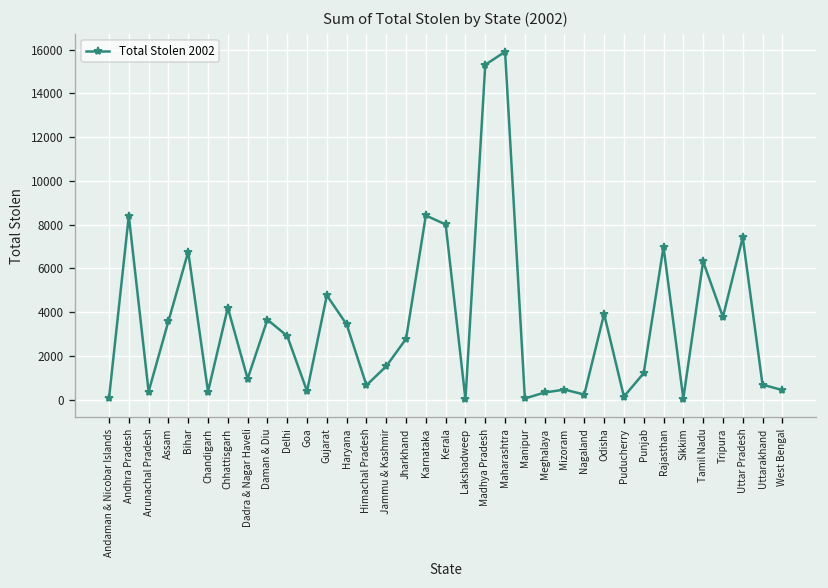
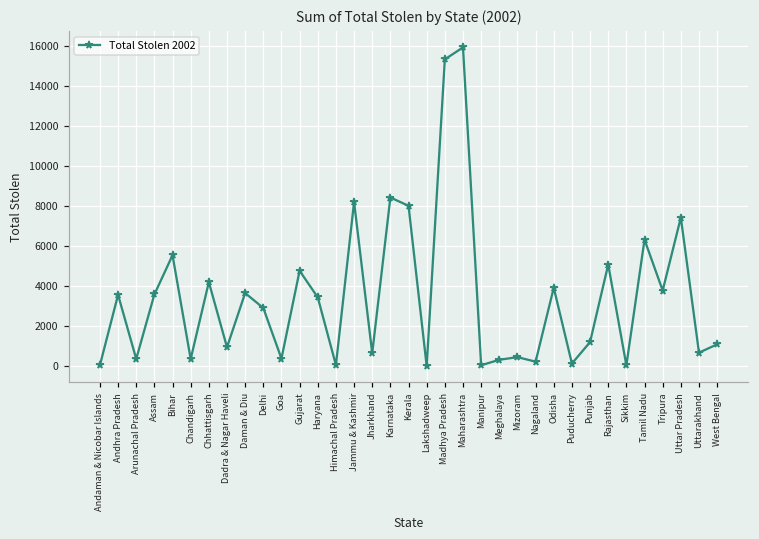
Andhra Pradesh: 8400 -> 3600
Bihar: 6800 -> 5500
Himachal Pradesh: 700 -> 100
Jammu & Kashmir: 1500 -> 8200
Jharkhand: 2800 -> 700
Rajasthan: 7000 -> 5100
West Bengal: 400 -> 1100
